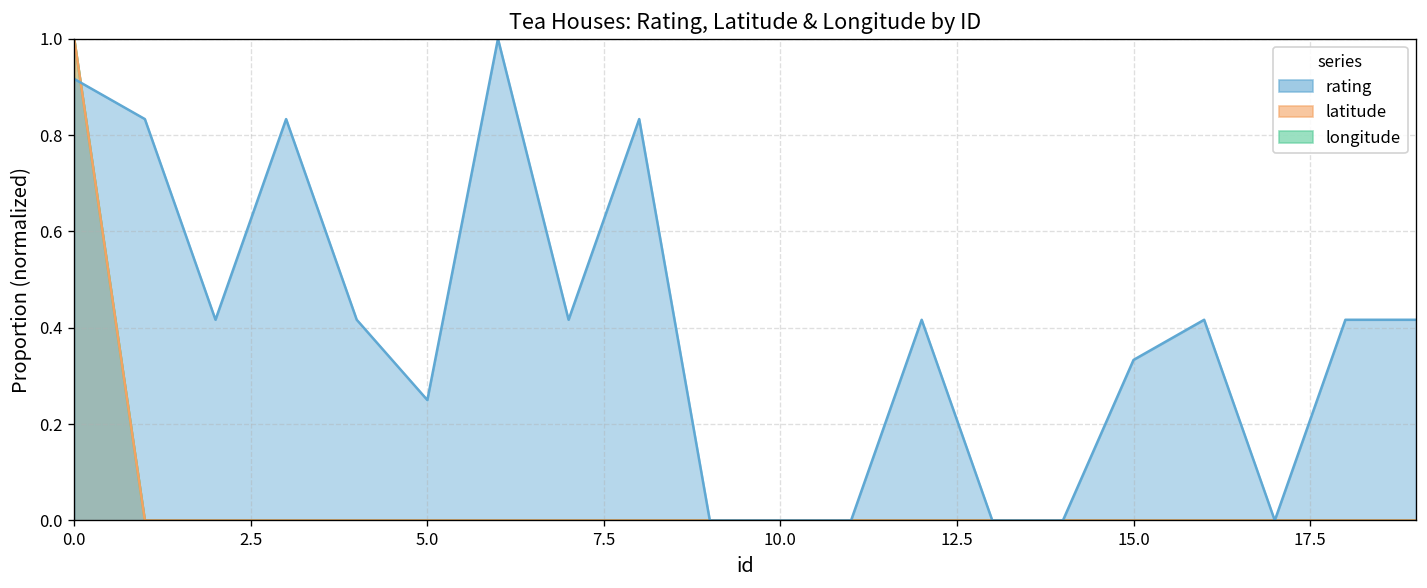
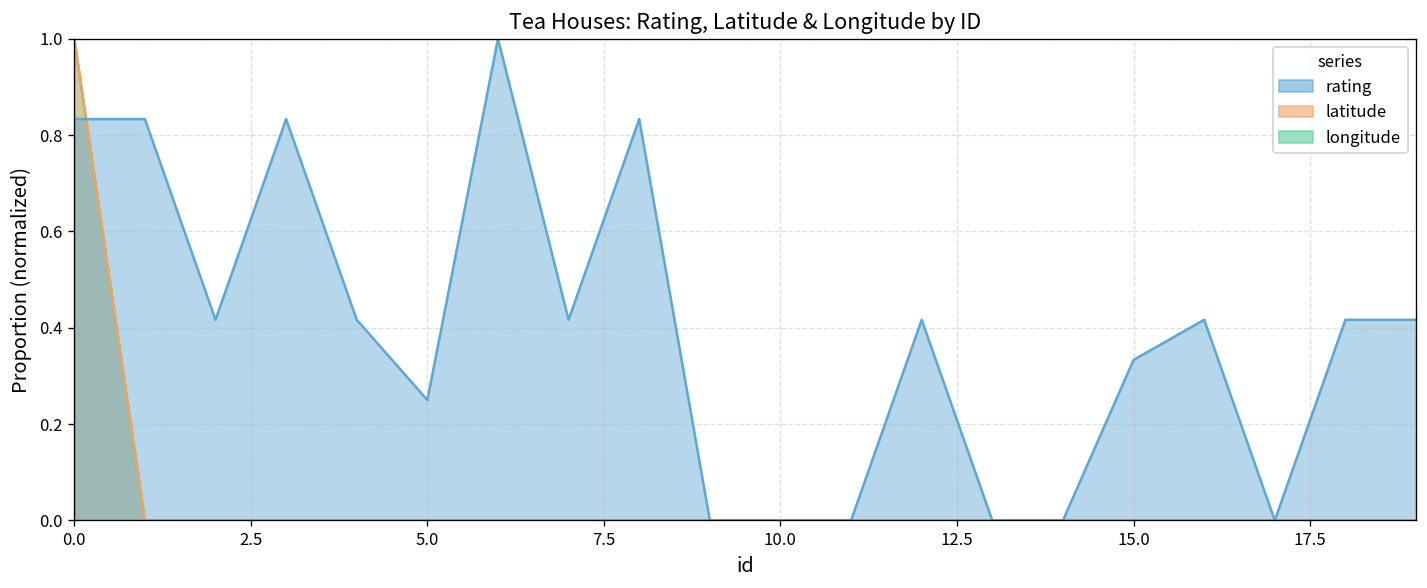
rating, 0.0: 0.92 -> 0.83
